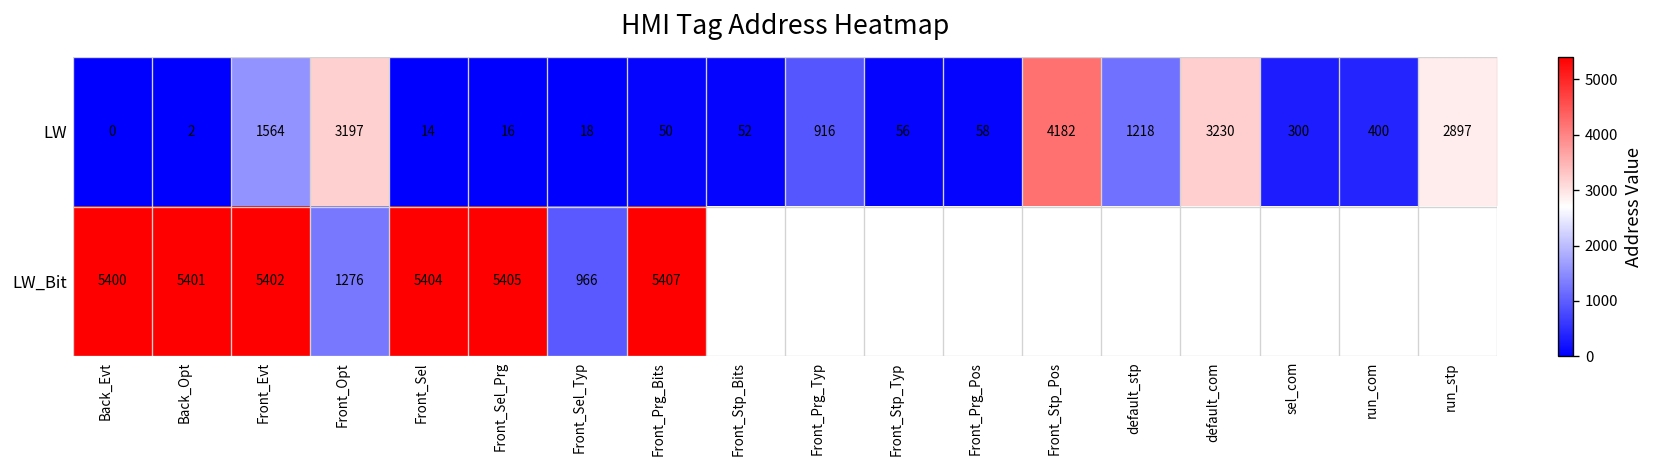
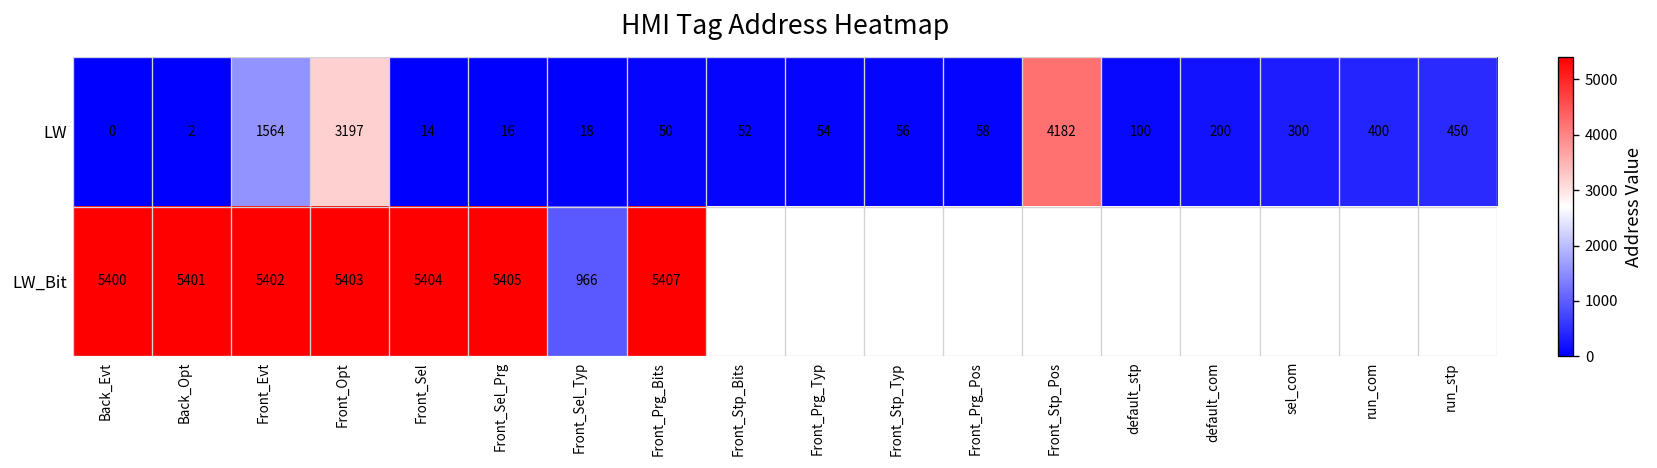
LW, Front_Prg_Typ: 916 -> 54
LW, default_stp: 1218 -> 100
LW, default_com: 3230 -> 200
LW, run_stp: 2897 -> 450
LW_Bit, Front_Opt: 1276 -> 5403
